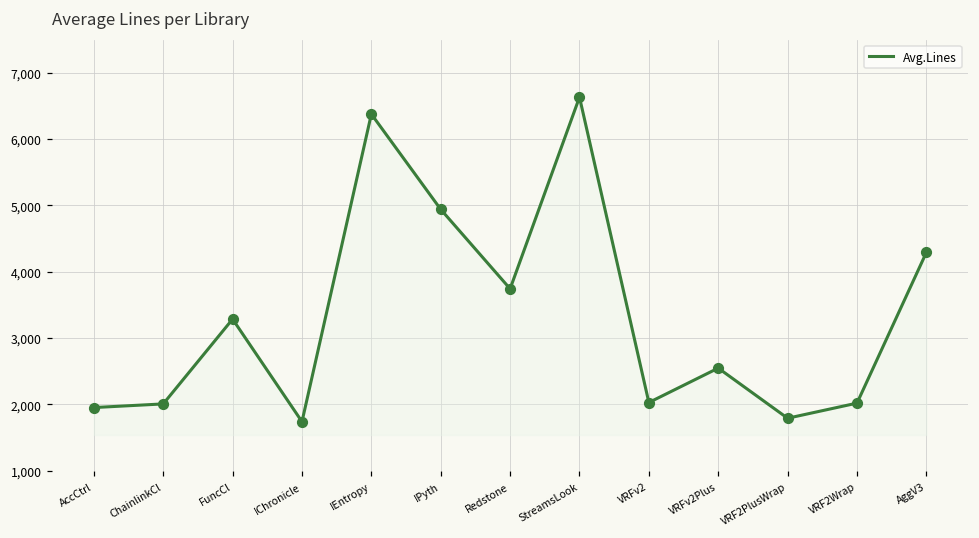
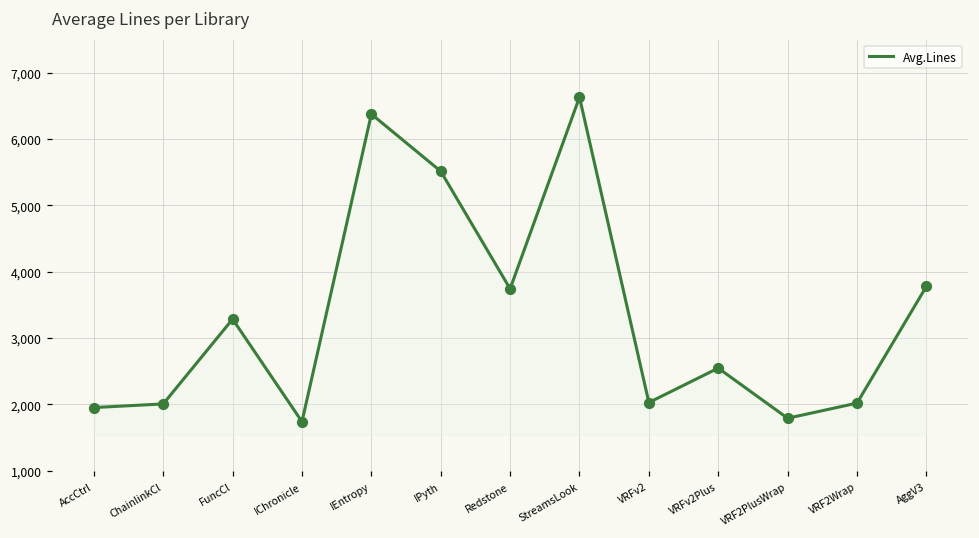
IPyth: 4,900 -> 5,500
AggV3: 4,300 -> 3,800
